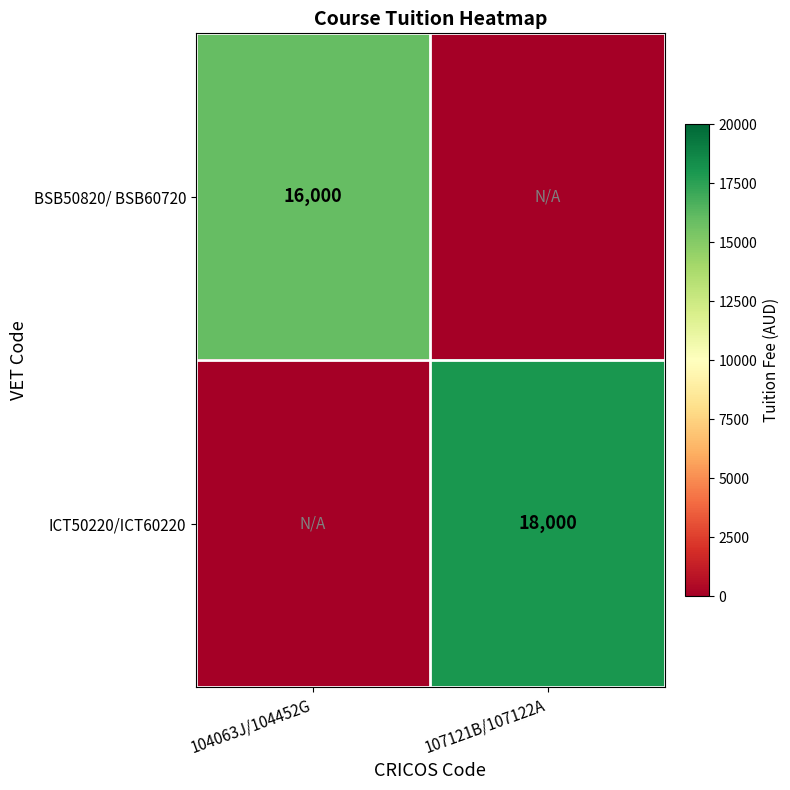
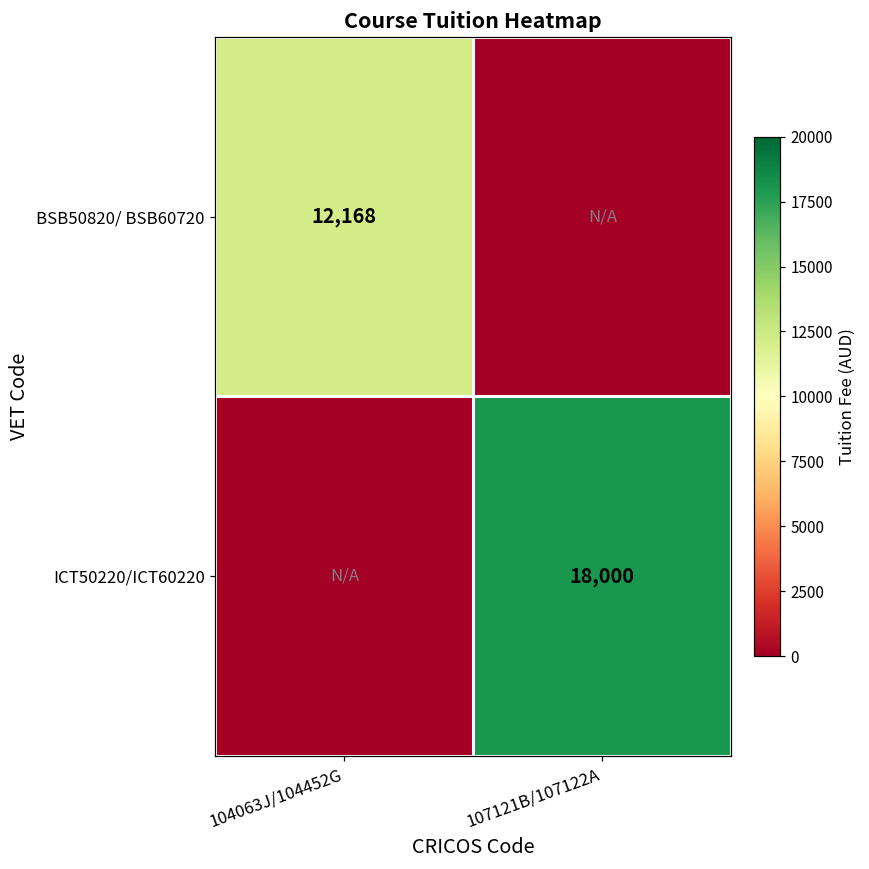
BSB50820/ BSB60720, 104063J/104452G: 16,000 -> 12,168
